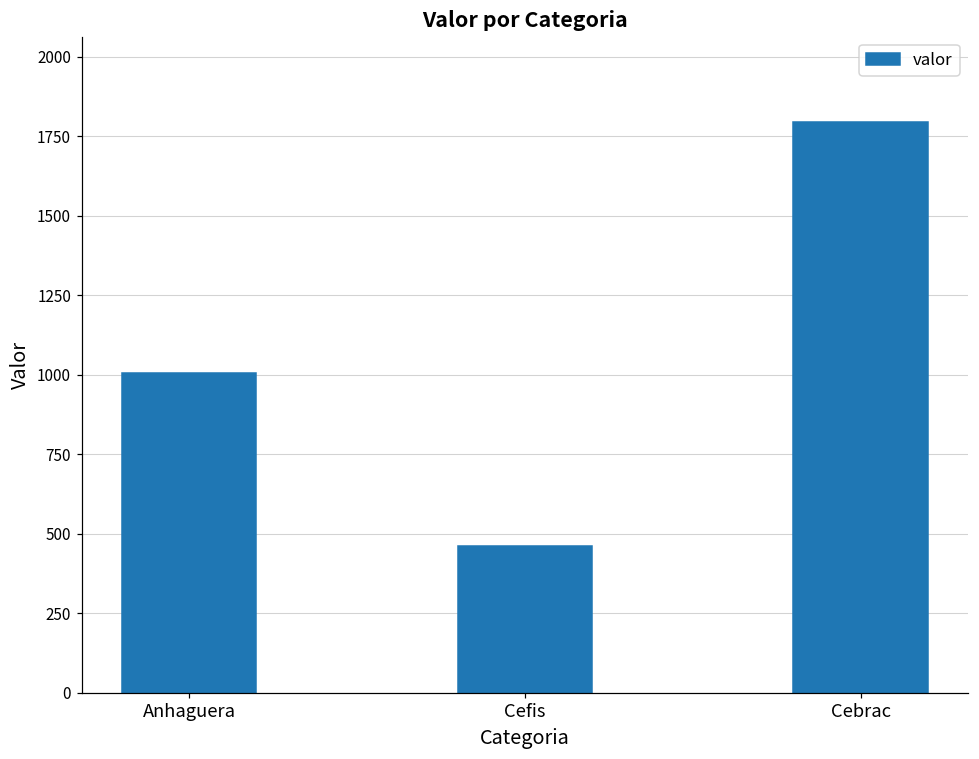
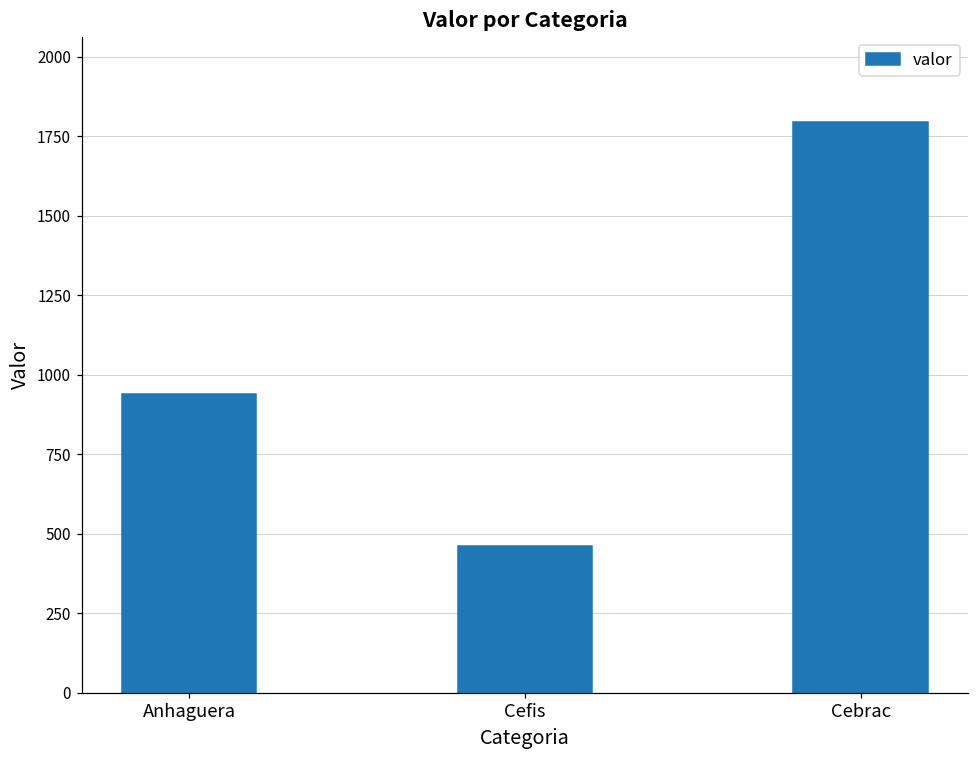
Anhaguera: 1000 -> 940
